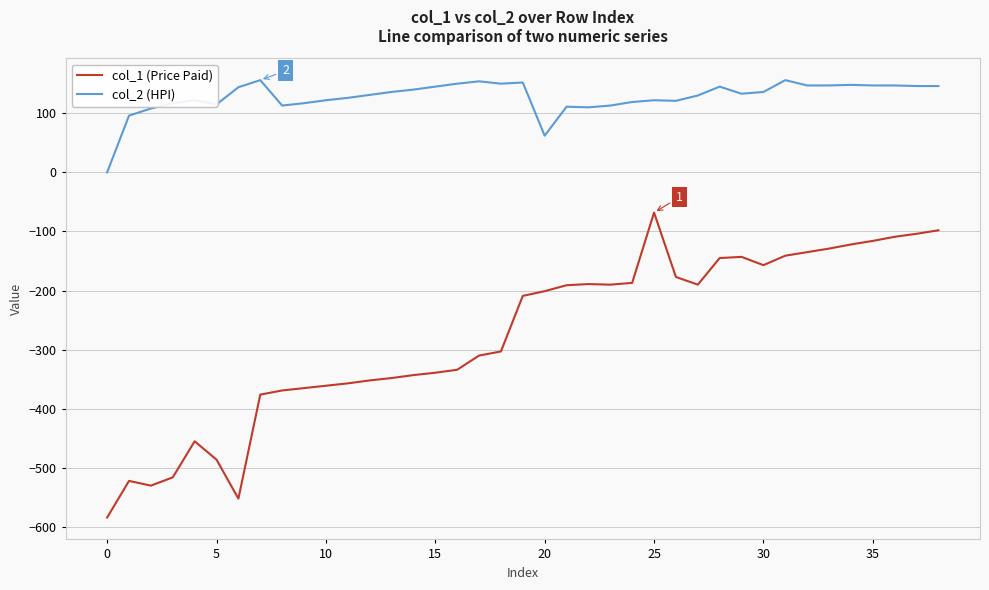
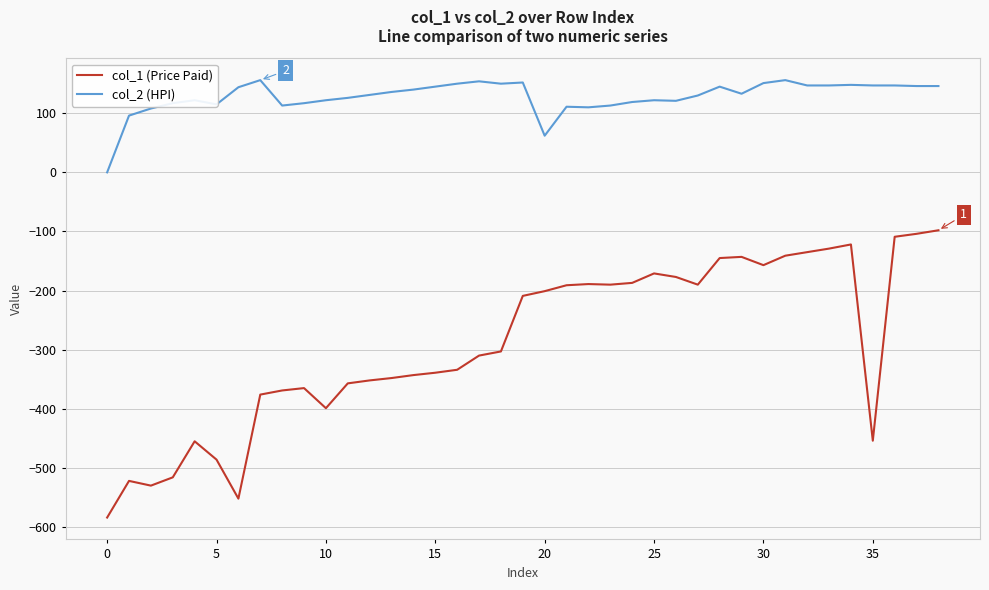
col_1 (Price Paid), 10: -360 -> -400
col_1 (Price Paid), 25: -70 -> -170
col_2 (HPI), 30: 140 -> 150
col_1 (Price Paid), 35: -120 -> -450
